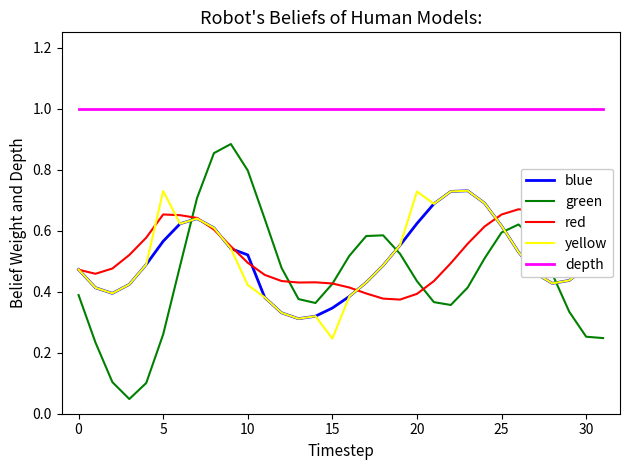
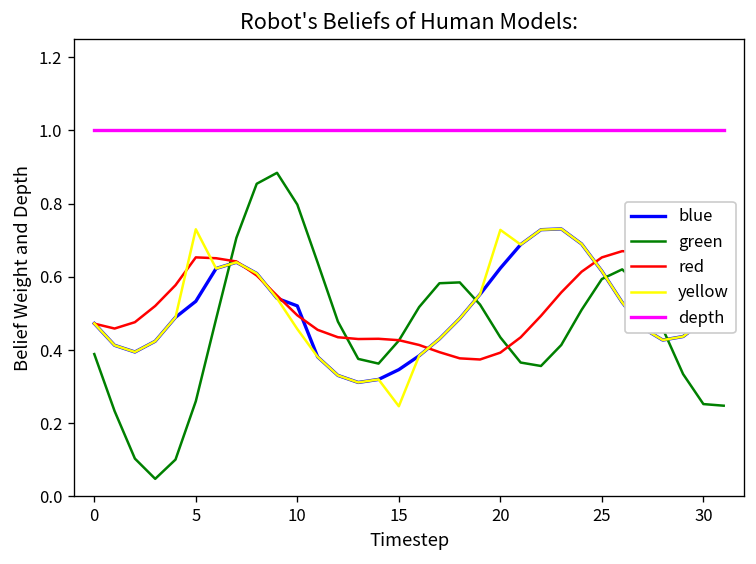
blue, 5: 0.57 -> 0.53
yellow, 10: 0.42 -> 0.46
